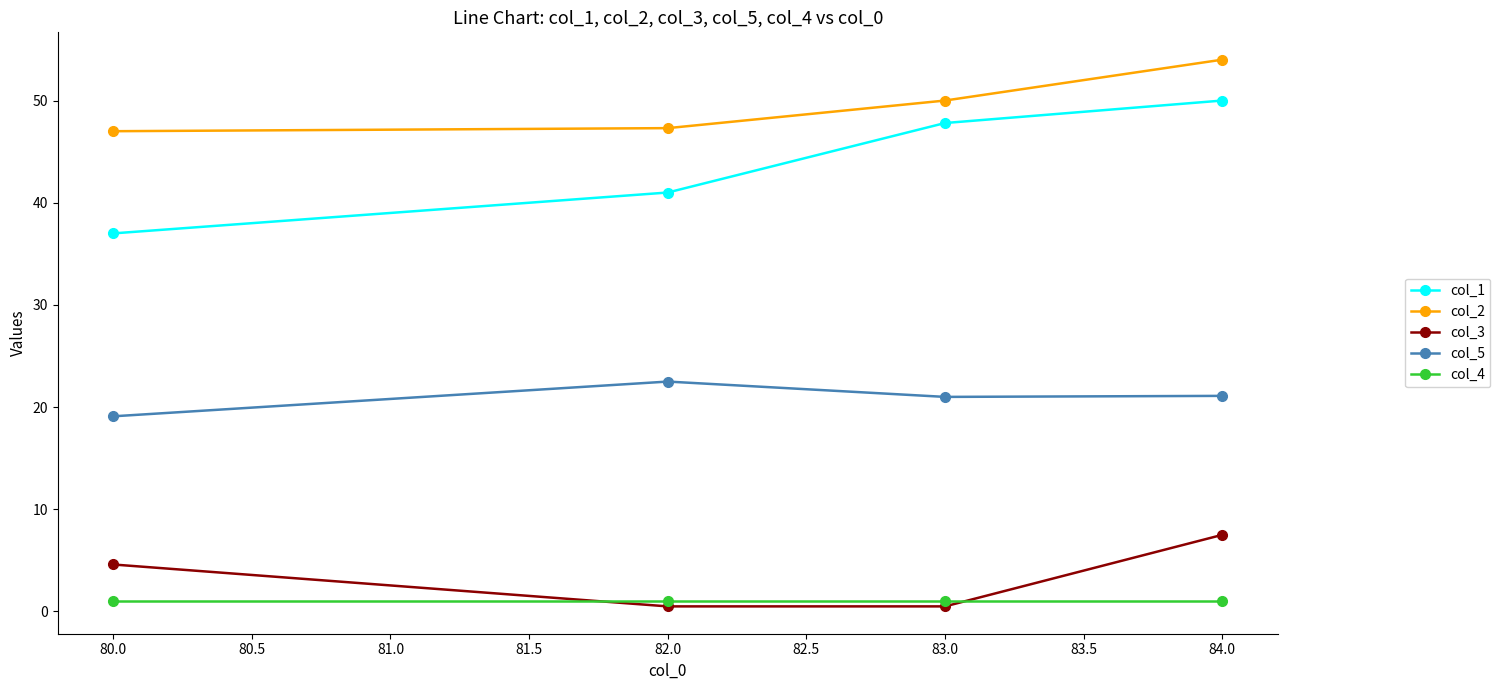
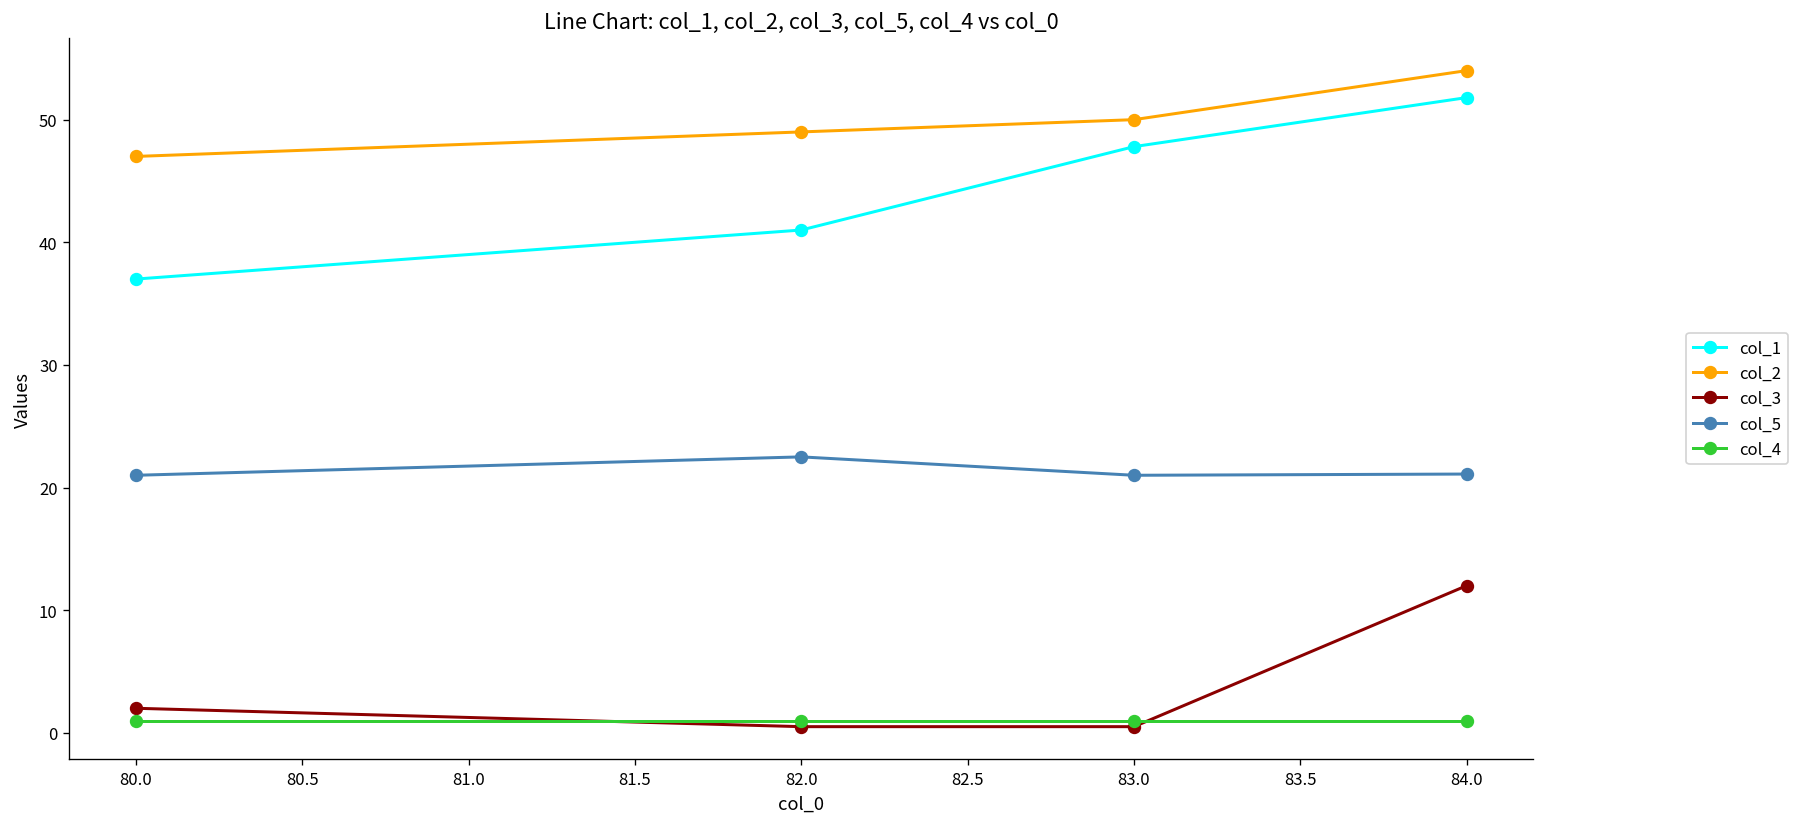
col_3, 80.0: 4.6 -> 2.0
col_5, 80.0: 19.1 -> 21.0
col_2, 82.0: 47.3 -> 49.0
col_1, 84.0: 50.0 -> 51.8
col_3, 84.0: 7.5 -> 12.0
